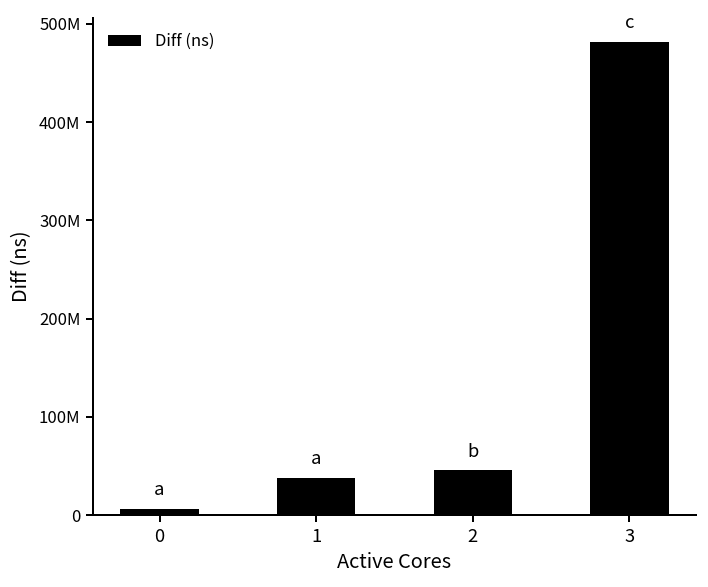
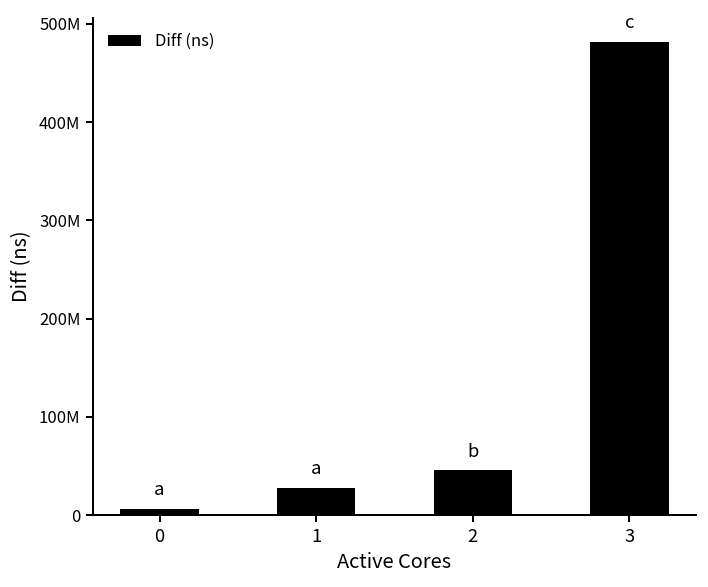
1: 40000000 -> 30000000
